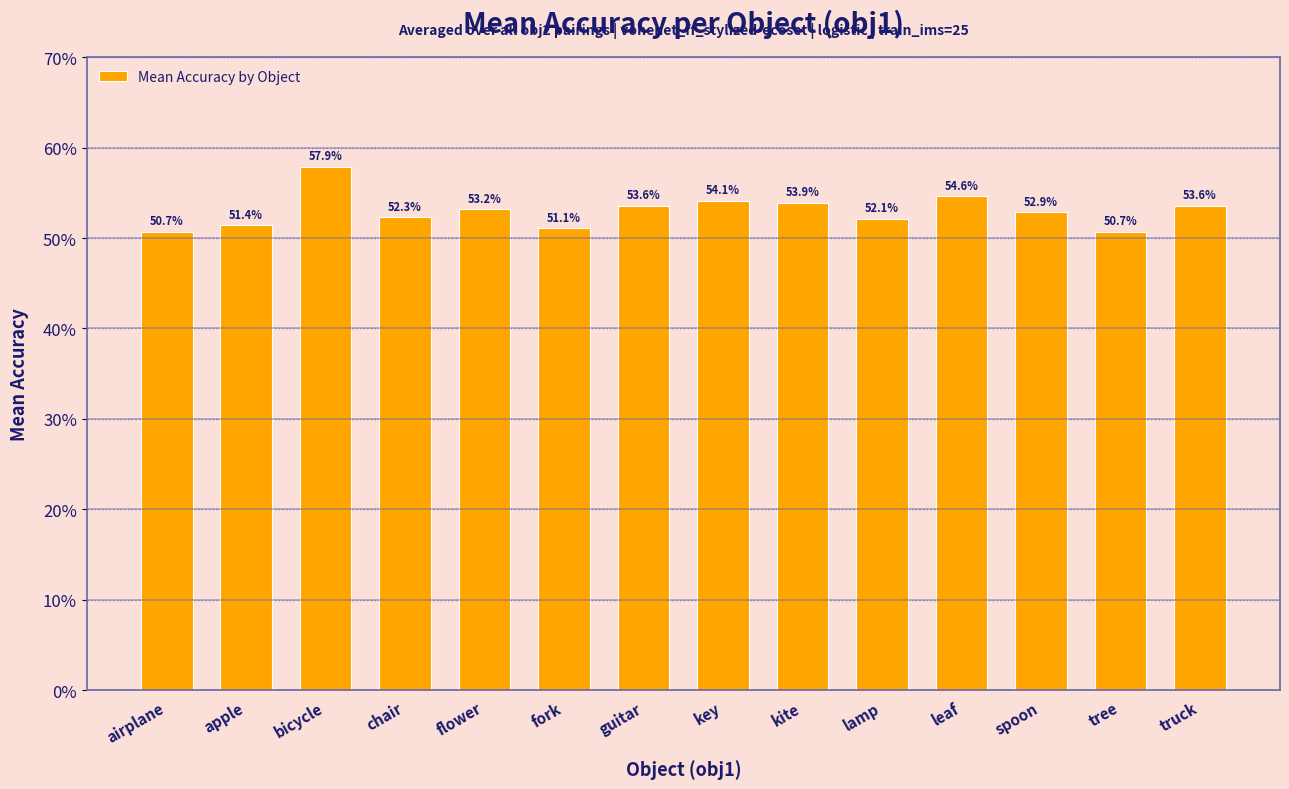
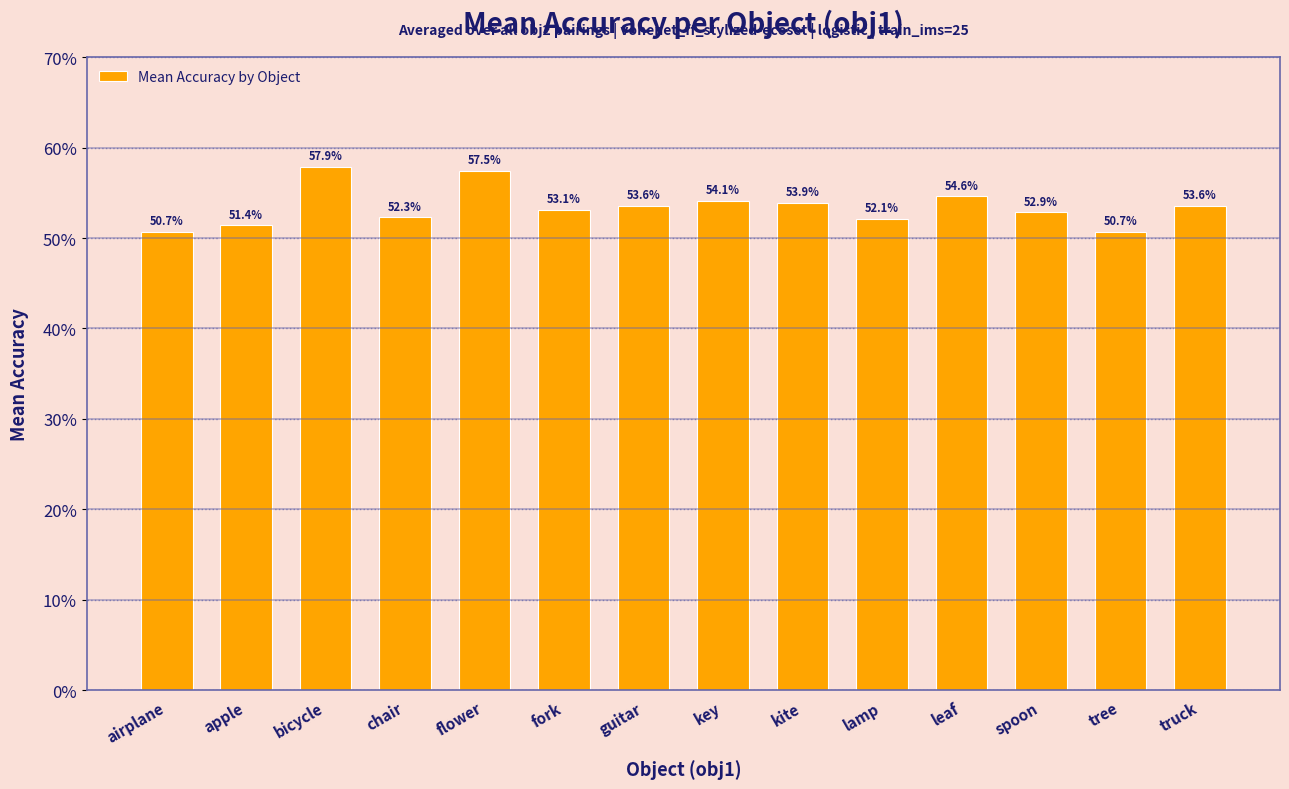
flower: 53.2% -> 57.5%
fork: 51.1% -> 53.1%
